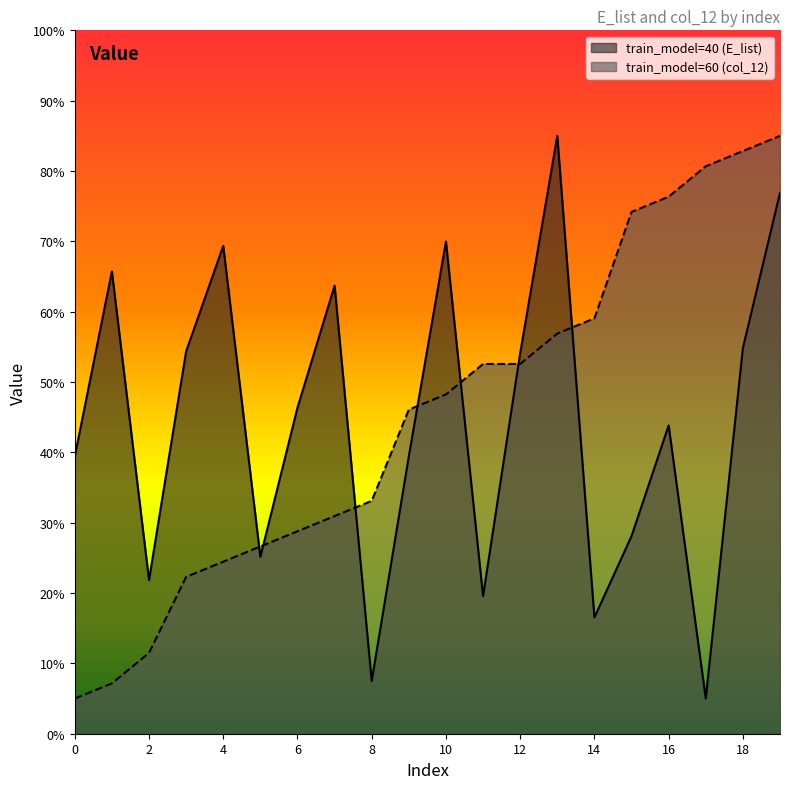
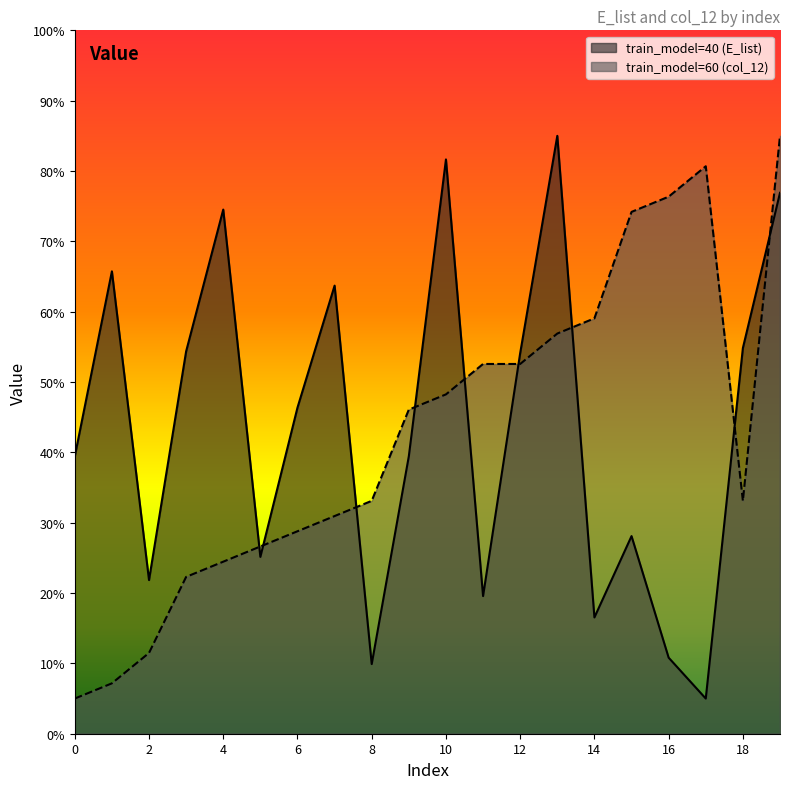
train_model=40 (E_list), 4: 69% -> 75%
train_model=40 (E_list), 8: 7% -> 10%
train_model=40 (E_list), 10: 70% -> 82%
train_model=40 (E_list), 16: 44% -> 11%
train_model=60 (col_12), 18: 83% -> 33%
